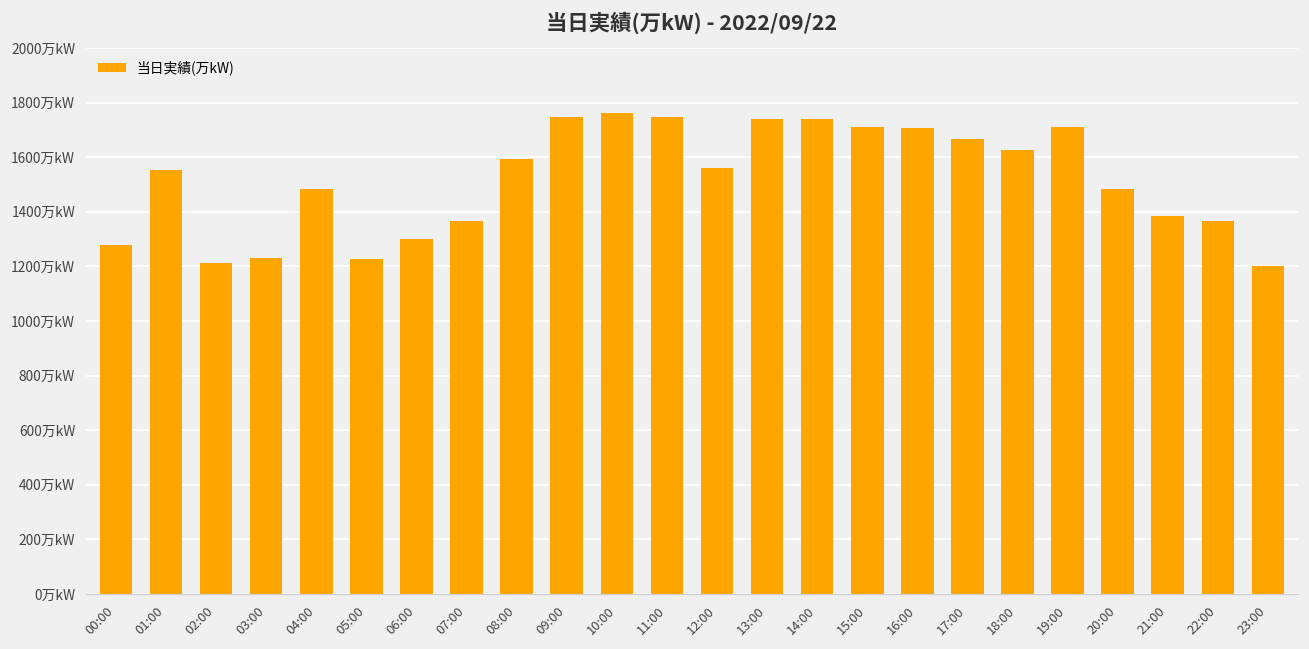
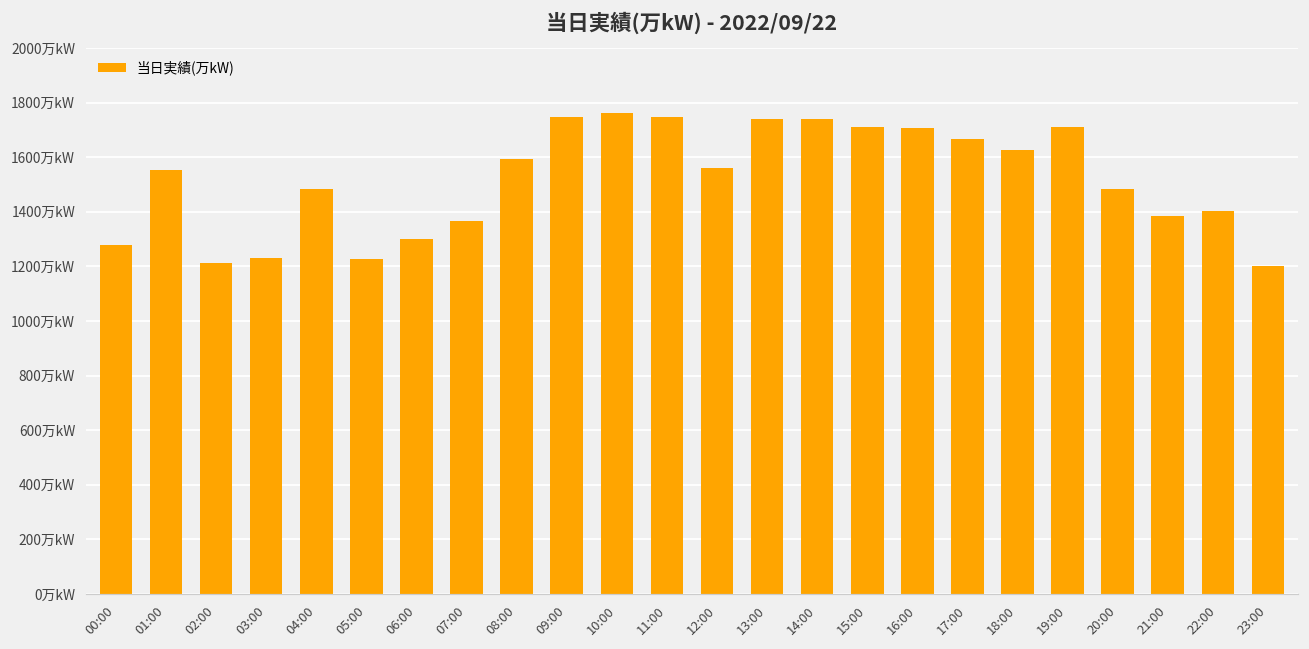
22:00: 1370万kW -> 1400万kW
